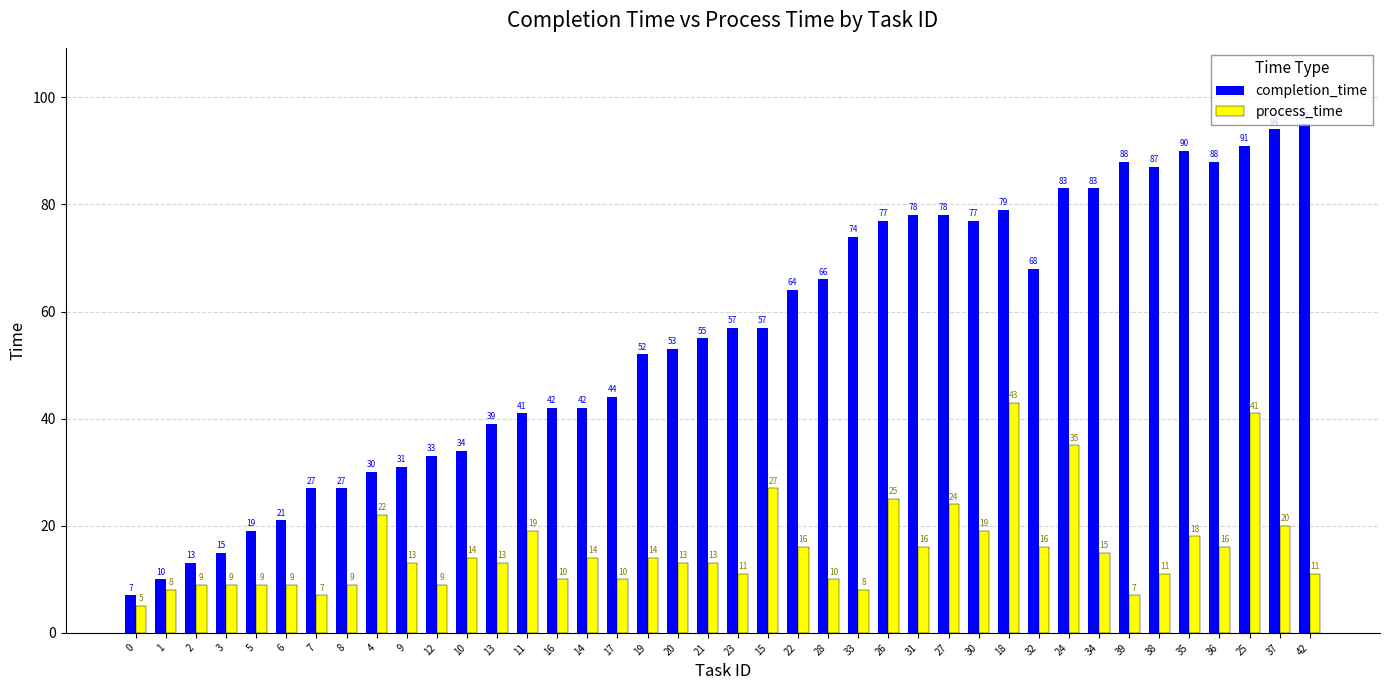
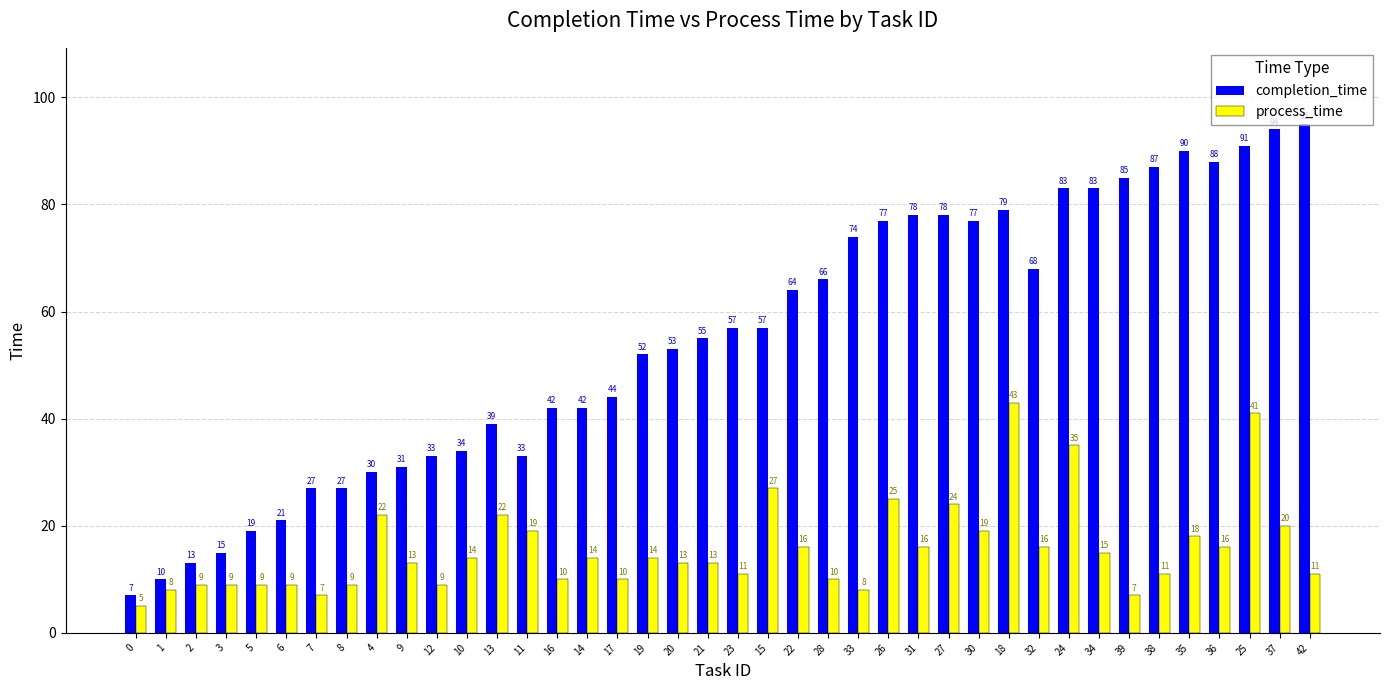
process_time, 13: 13 -> 22
completion_time, 11: 41 -> 33
completion_time, 39: 88 -> 85
